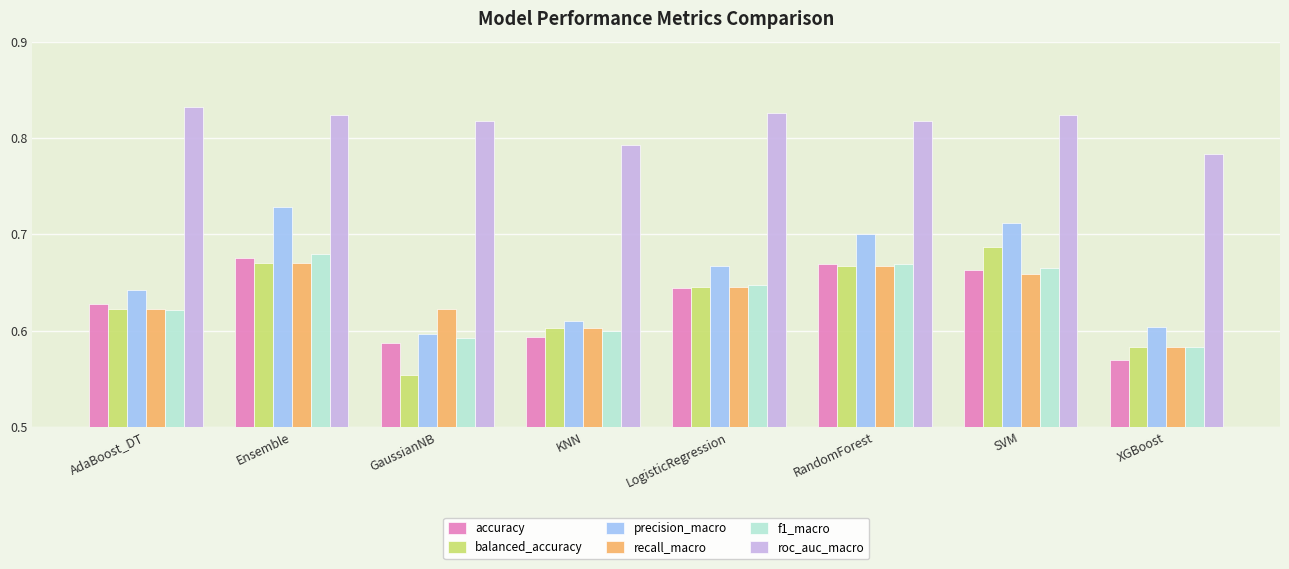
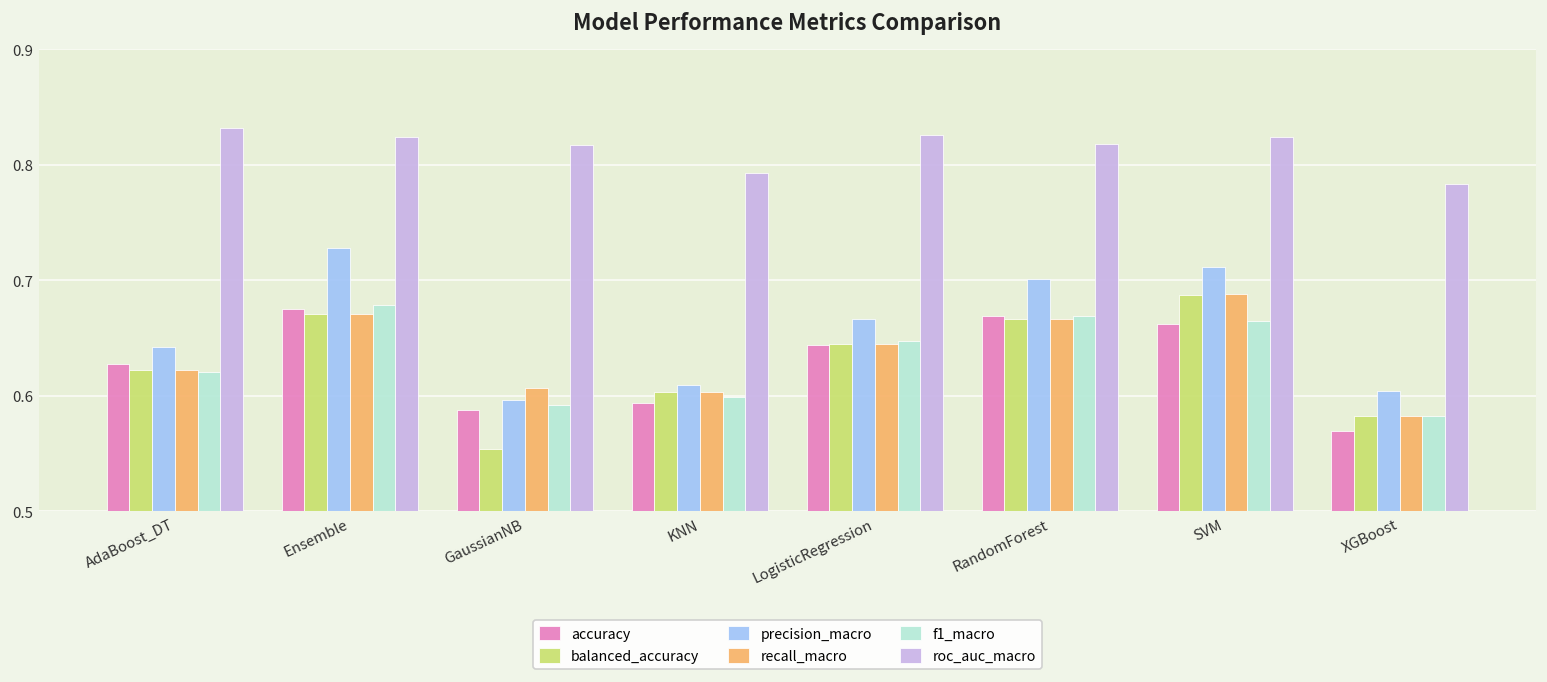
recall_macro, GaussianNB: 0.62 -> 0.61
recall_macro, SVM: 0.66 -> 0.69
